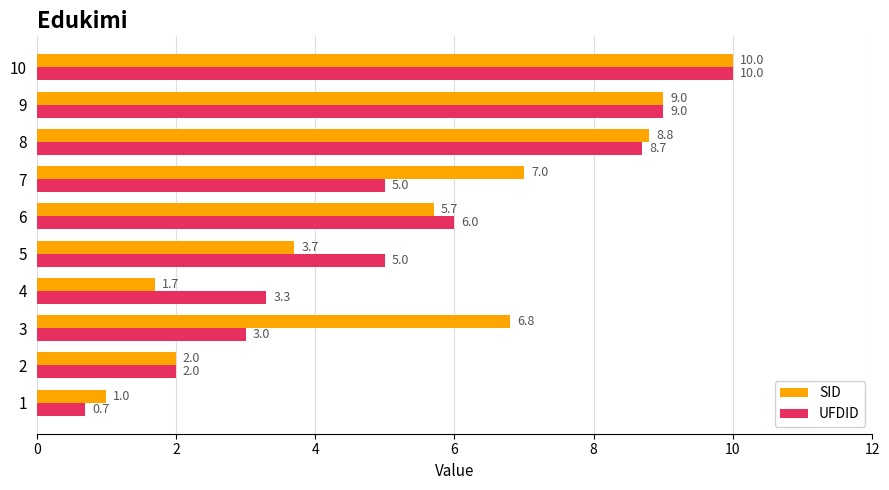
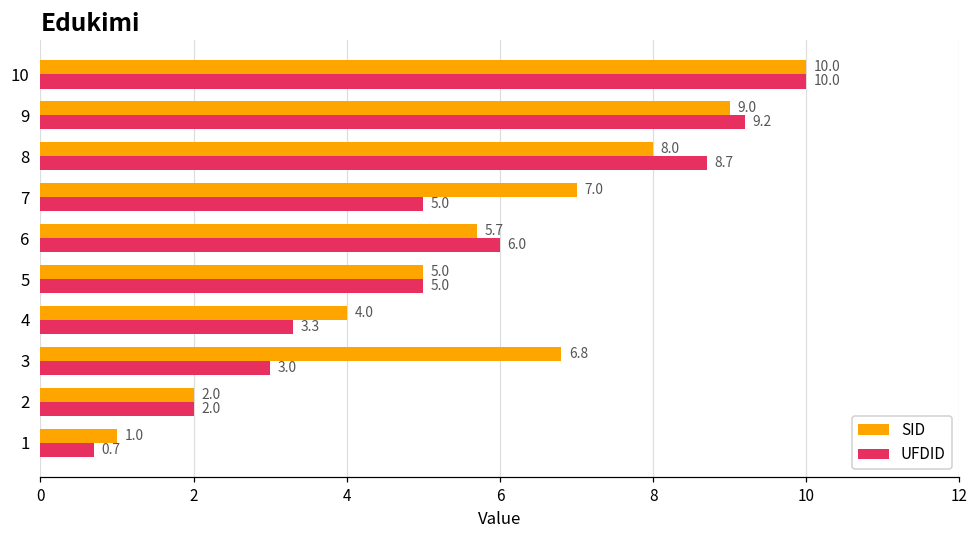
UFDID, 9: 9.0 -> 9.2
SID, 8: 8.8 -> 8.0
SID, 5: 3.7 -> 5.0
SID, 4: 1.7 -> 4.0
